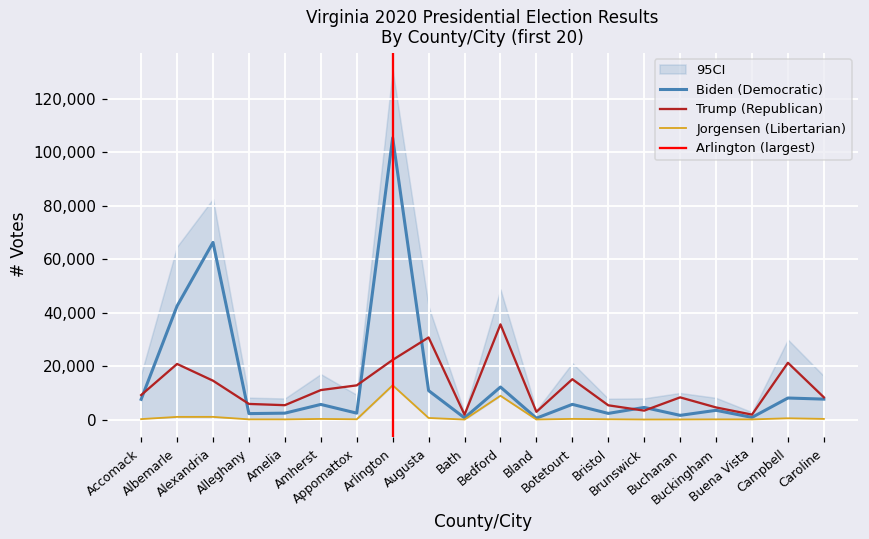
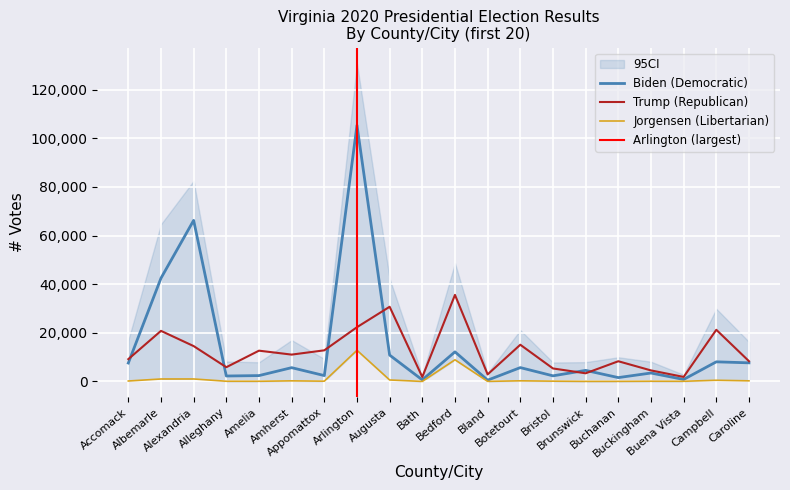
Trump (Republican), Amelia: 5,000 -> 13,000
